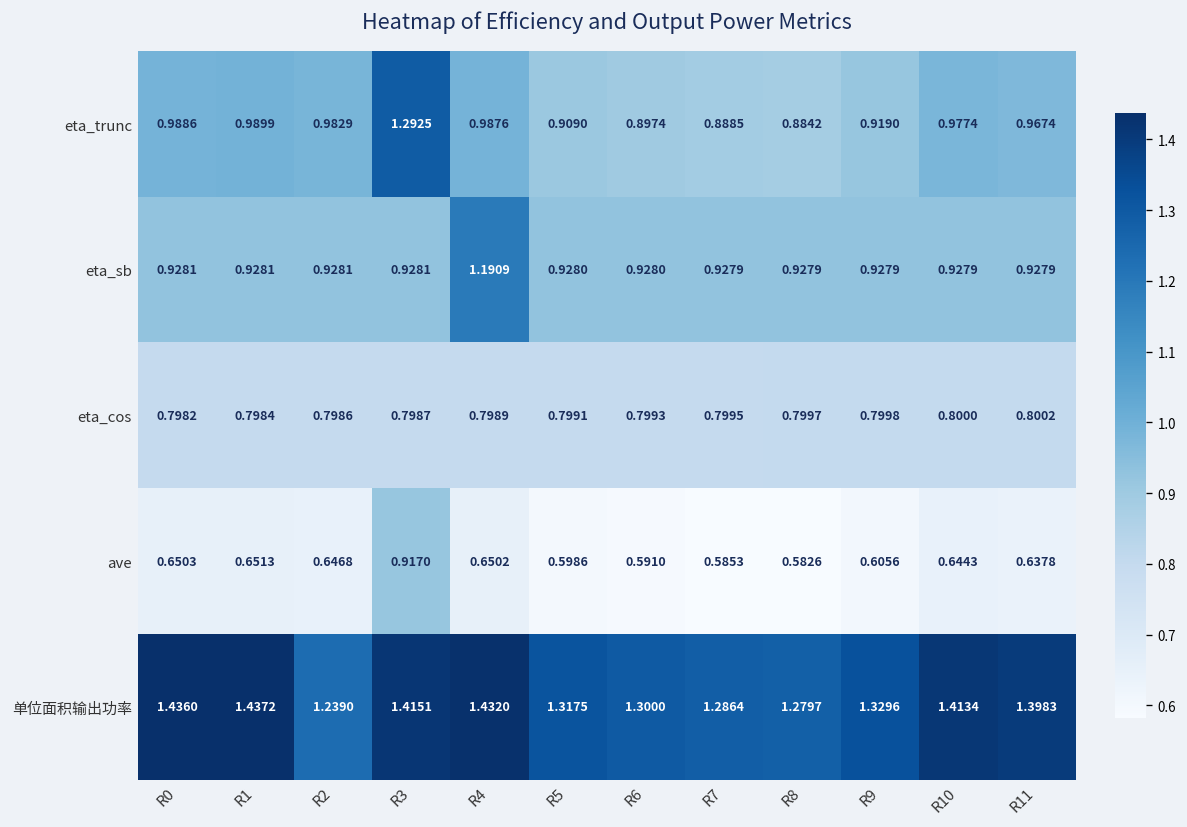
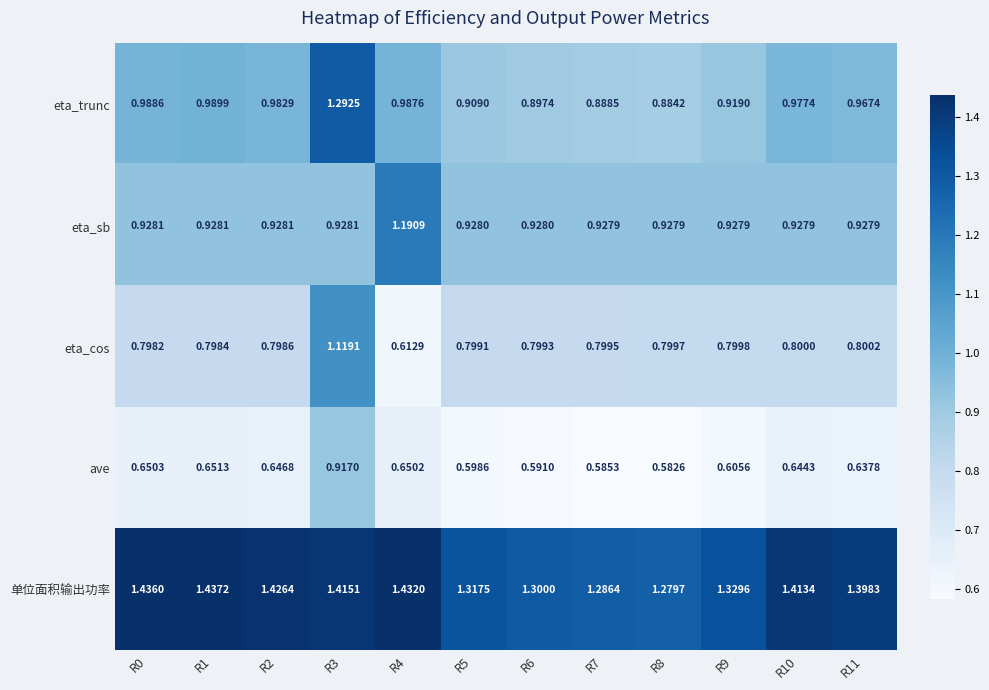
eta_cos, R3: 0.7987 -> 1.1191
eta_cos, R4: 0.7989 -> 0.6129
单位面积输出功率, R2: 1.2390 -> 1.4264
